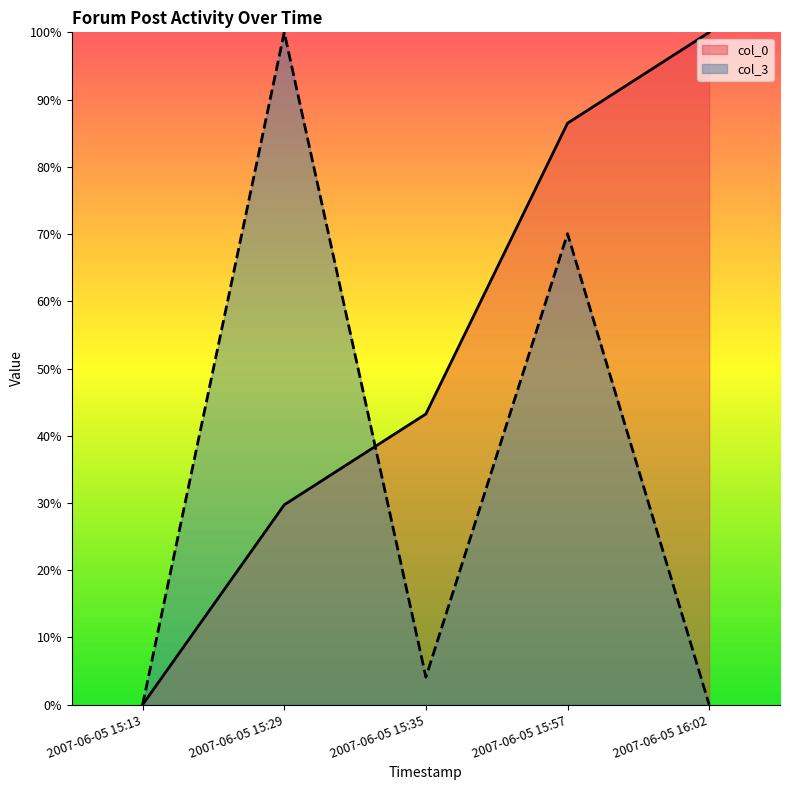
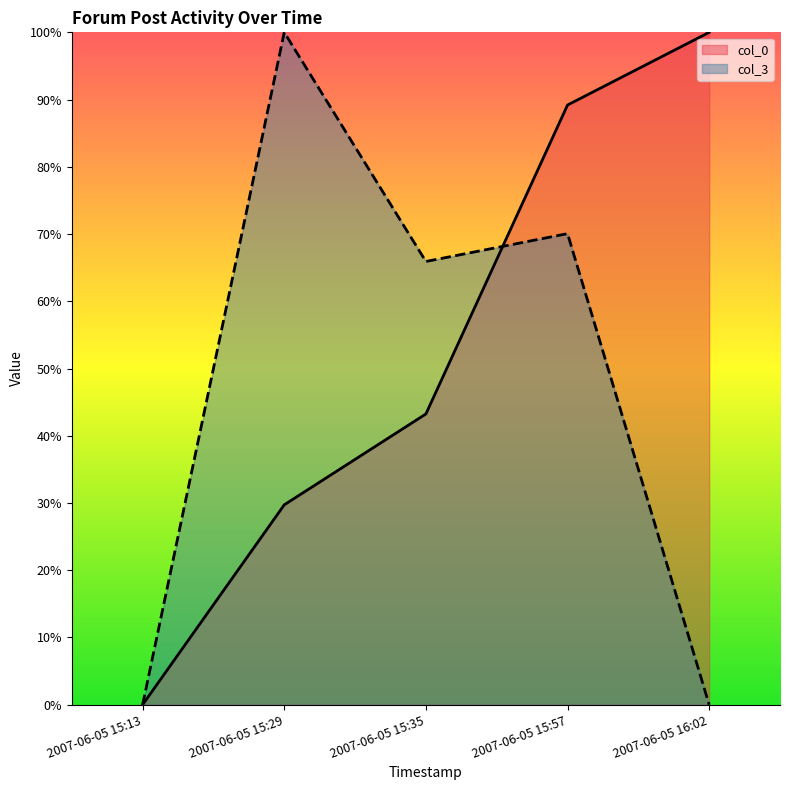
col_3, 2007-06-05 15:35: 4% -> 66%
col_0, 2007-06-05 15:57: 86% -> 89%
